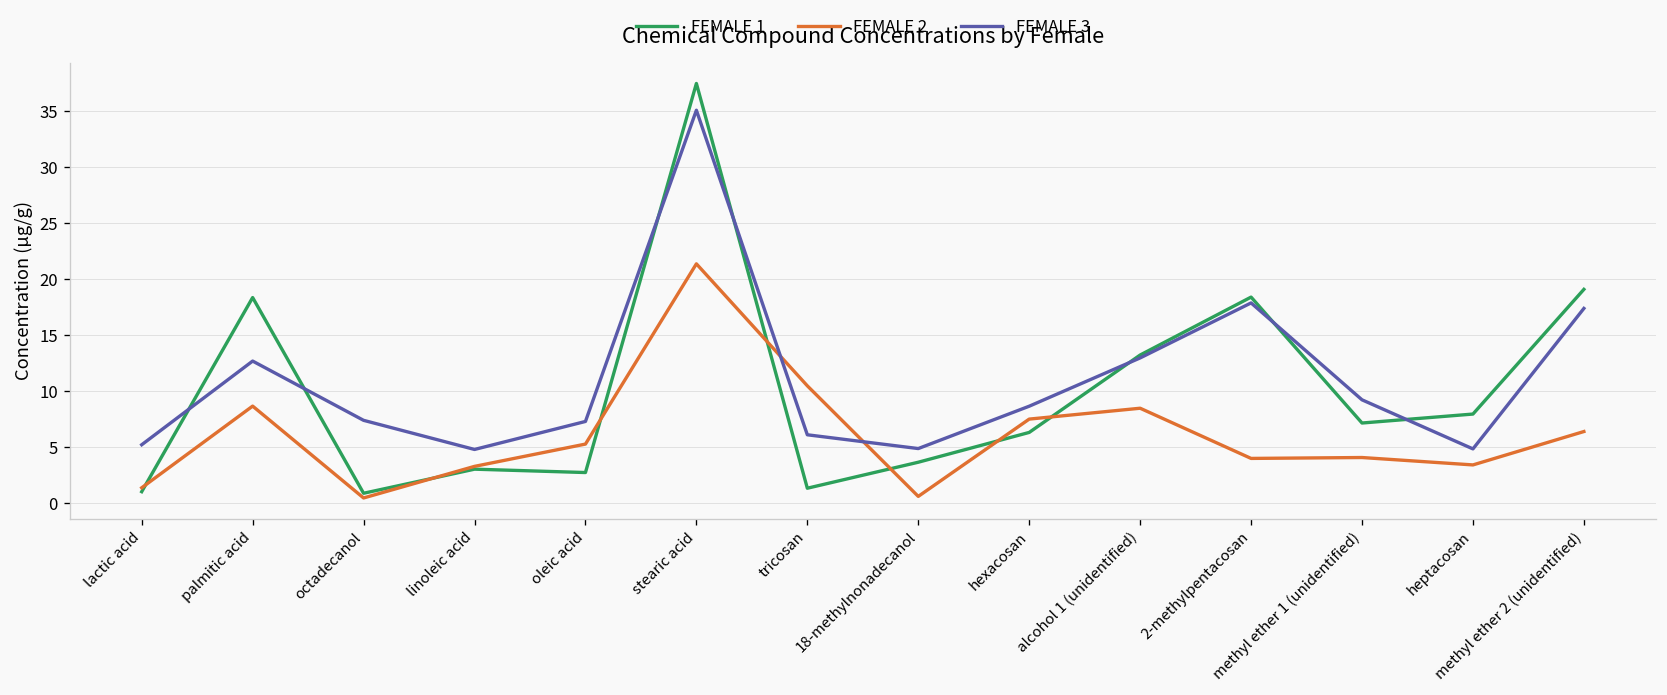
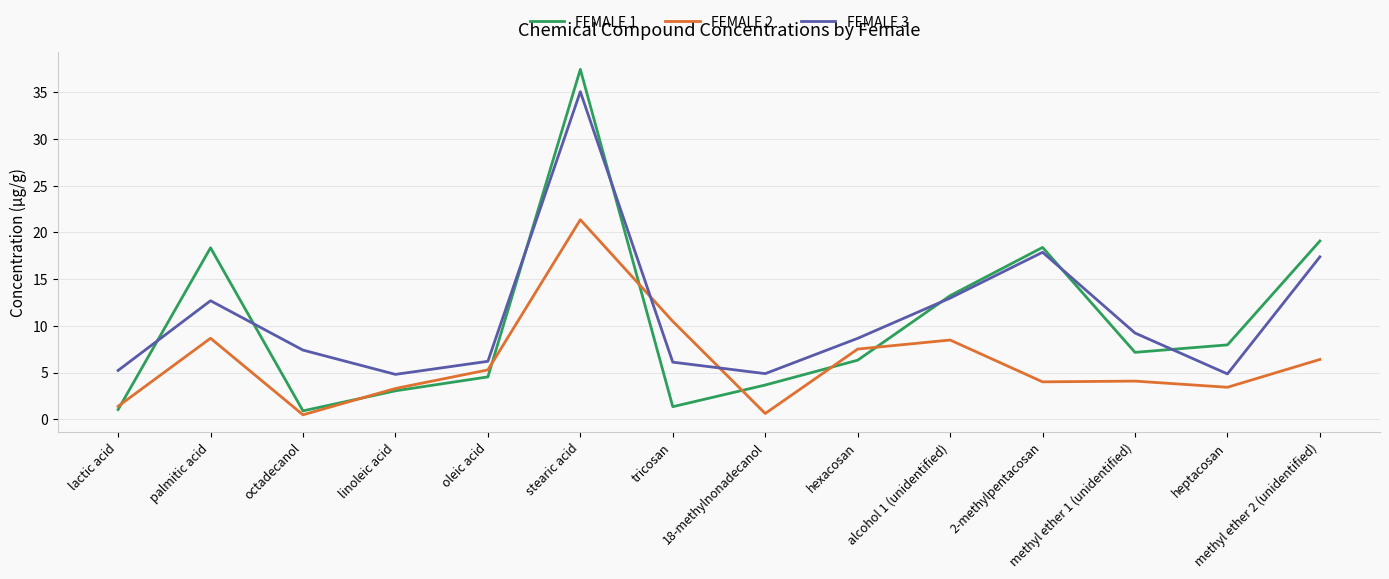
FEMALE 1, oleic acid: 3 -> 5
FEMALE 3, oleic acid: 7 -> 6
